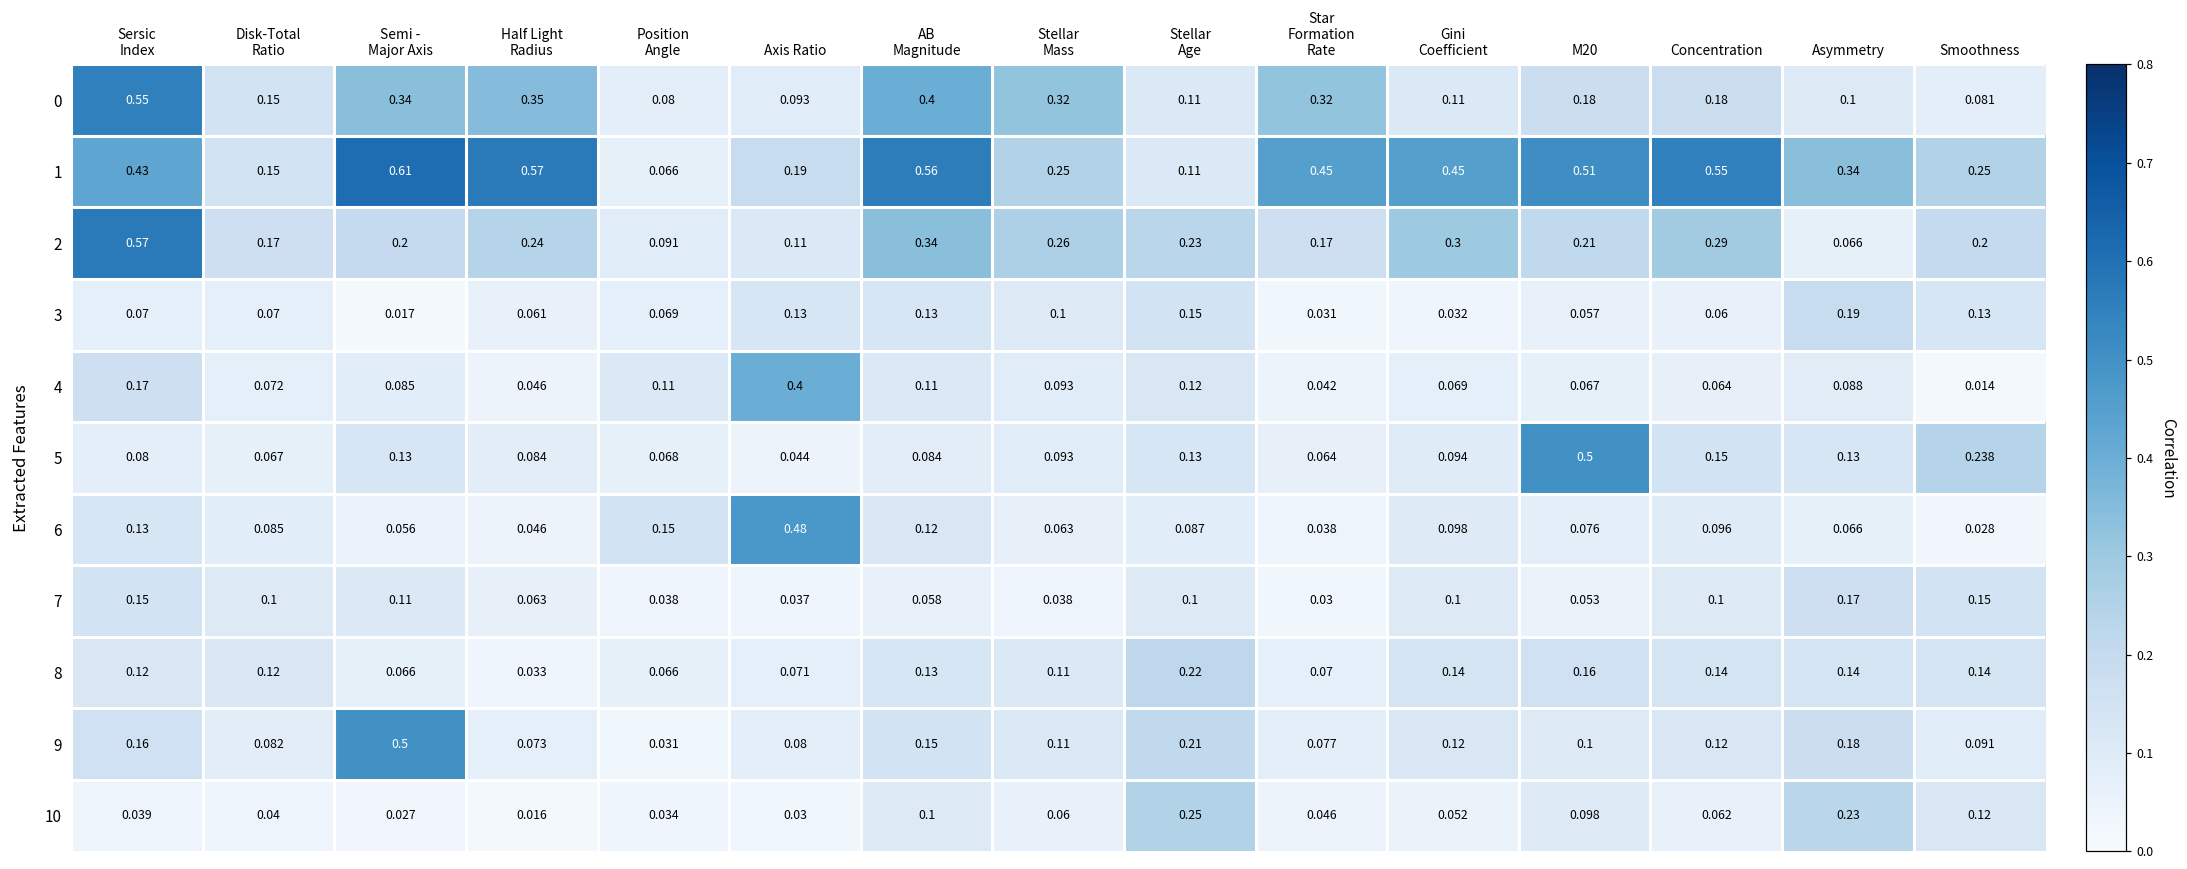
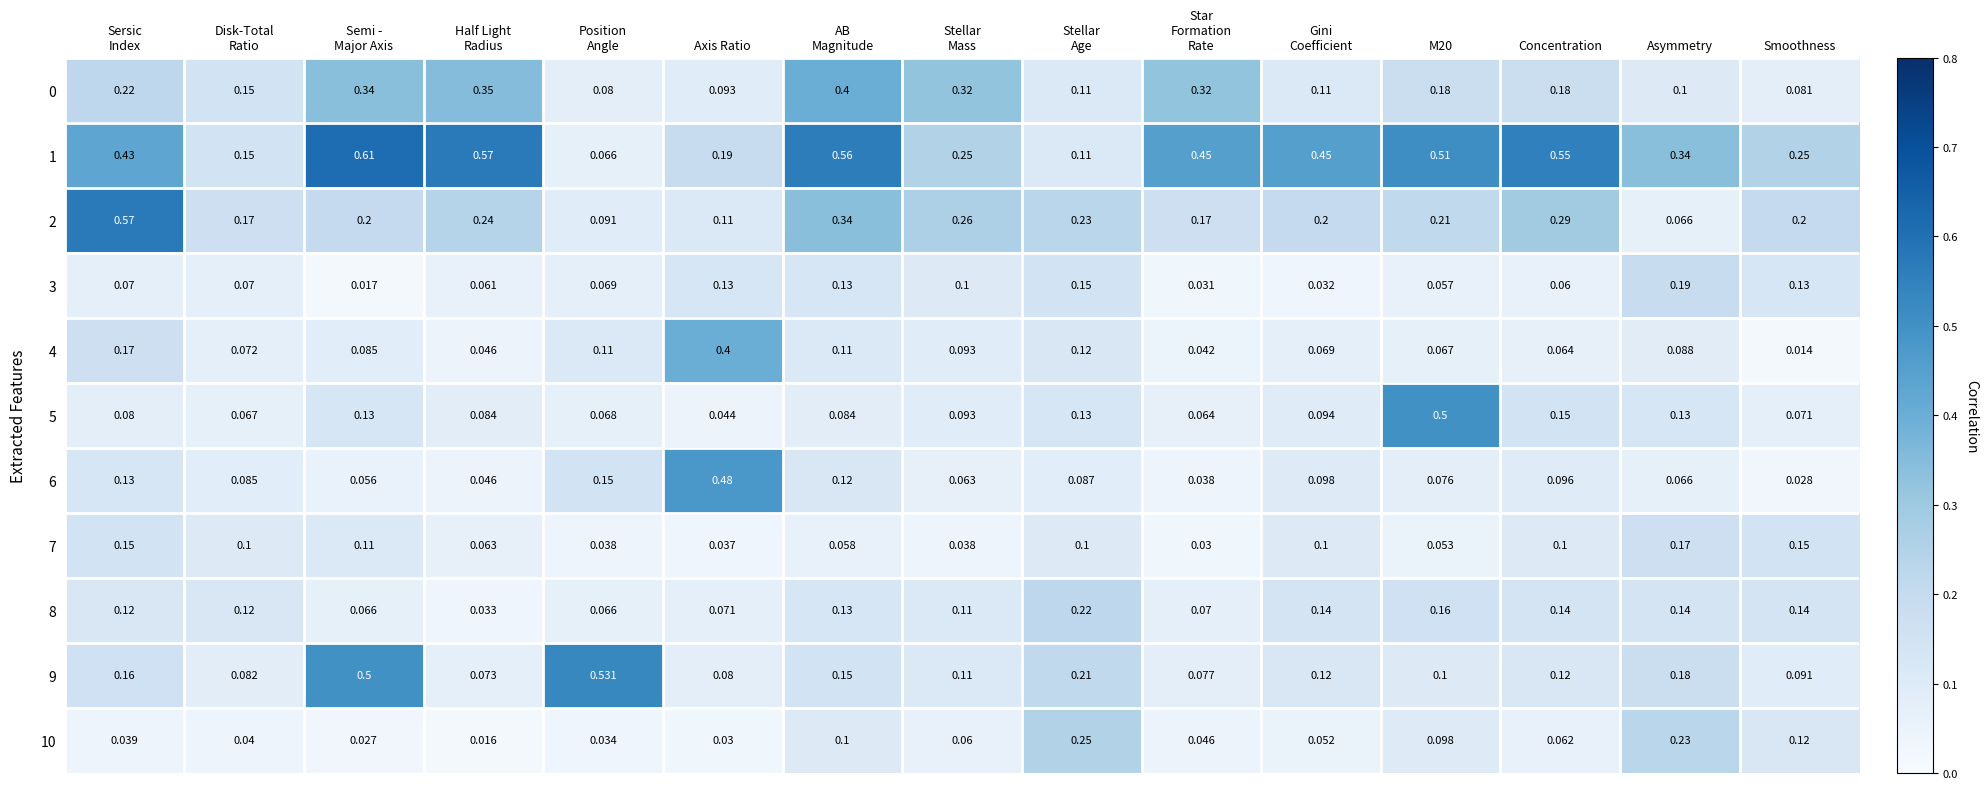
0, Sersic Index: 0.55 -> 0.22
2, Gini Coefficient: 0.3 -> 0.2
5, Smoothness: 0.238 -> 0.071
9, Position Angle: 0.031 -> 0.531
